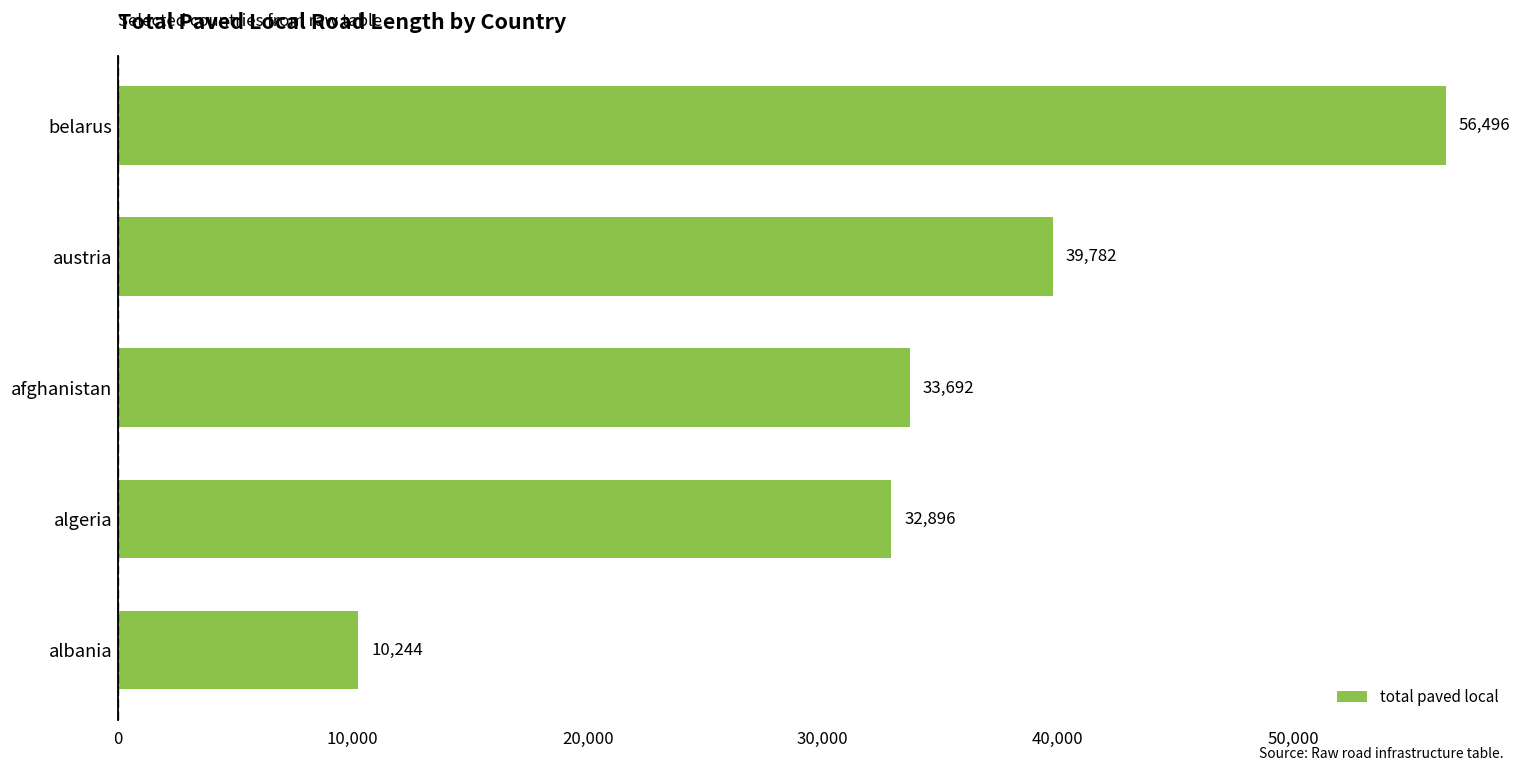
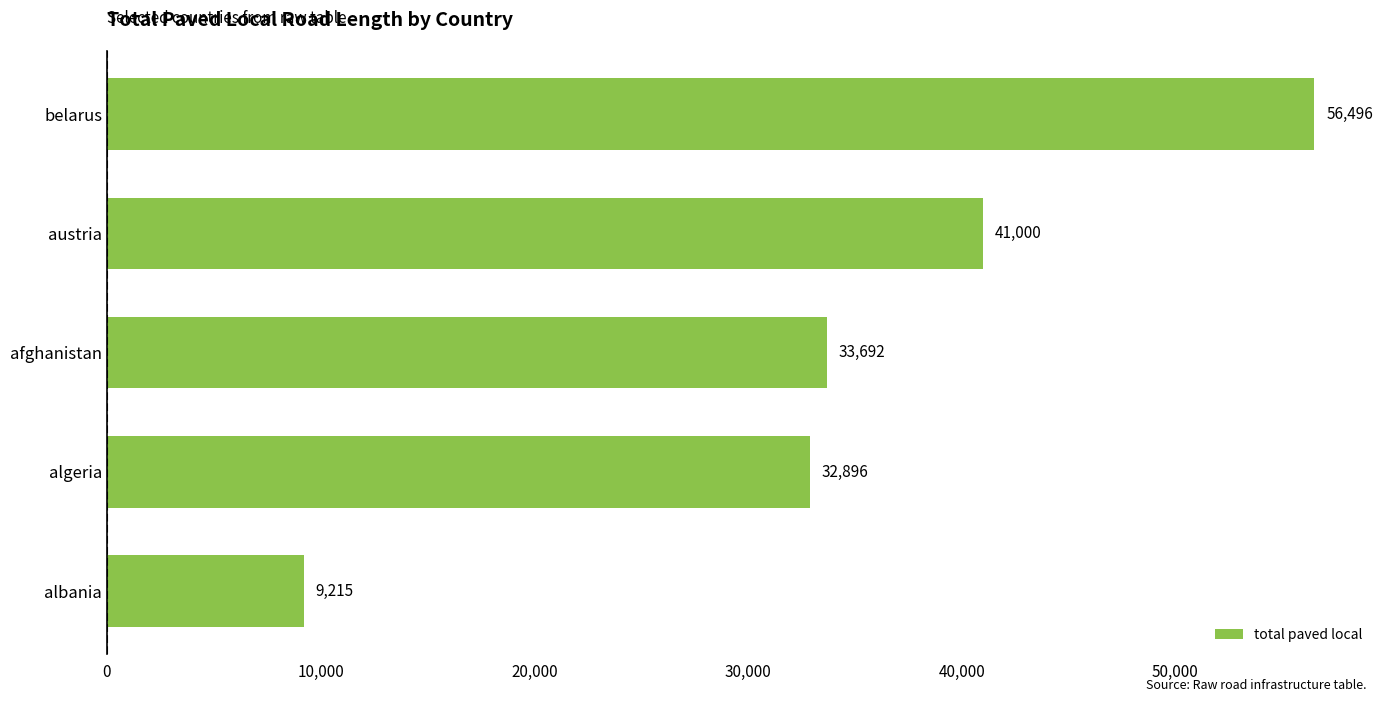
austria: 39,782 -> 41,000
albania: 10,244 -> 9,215
